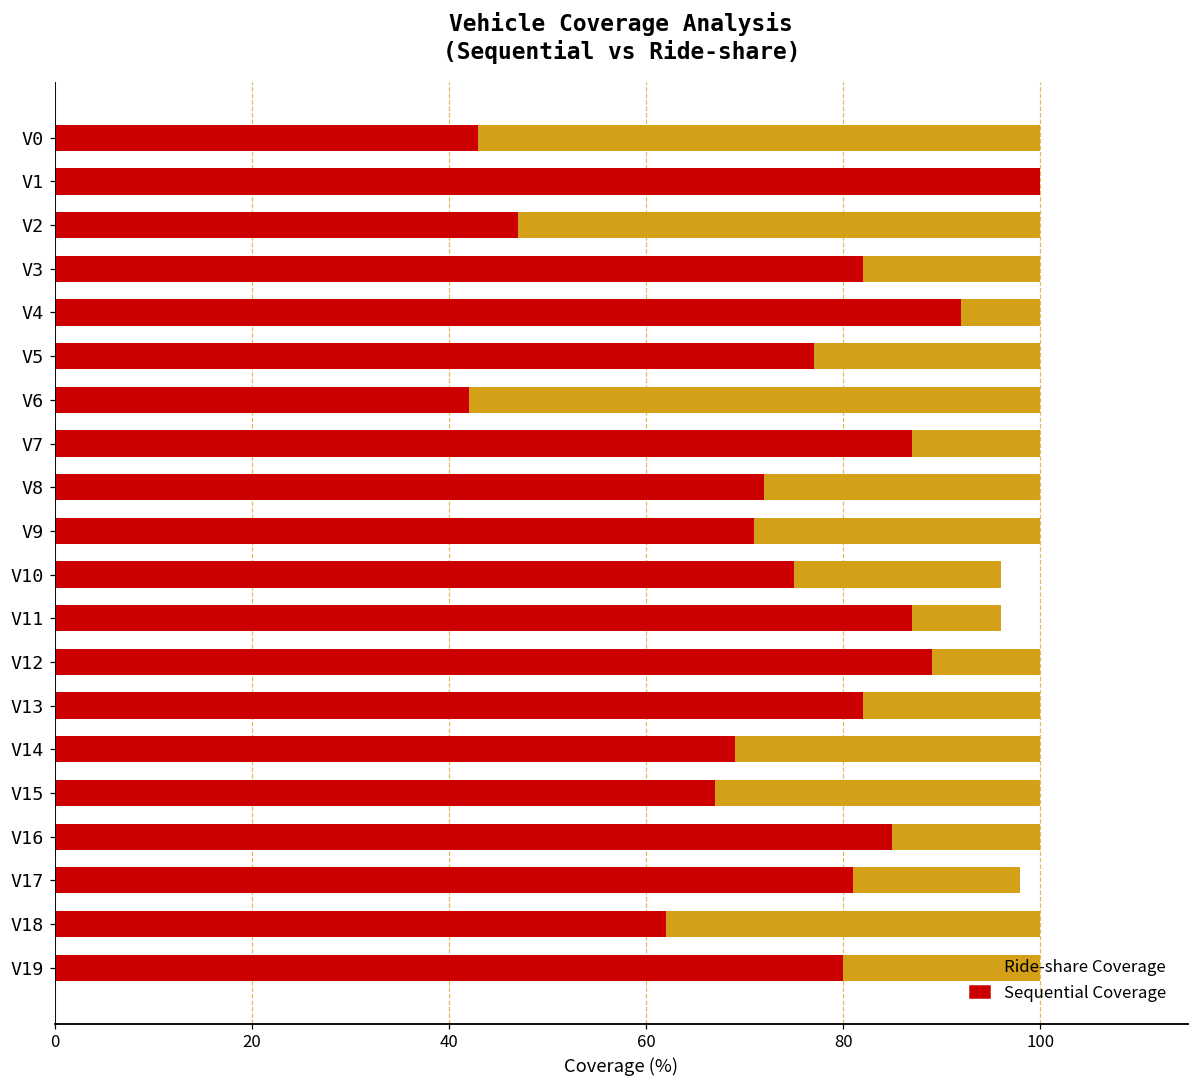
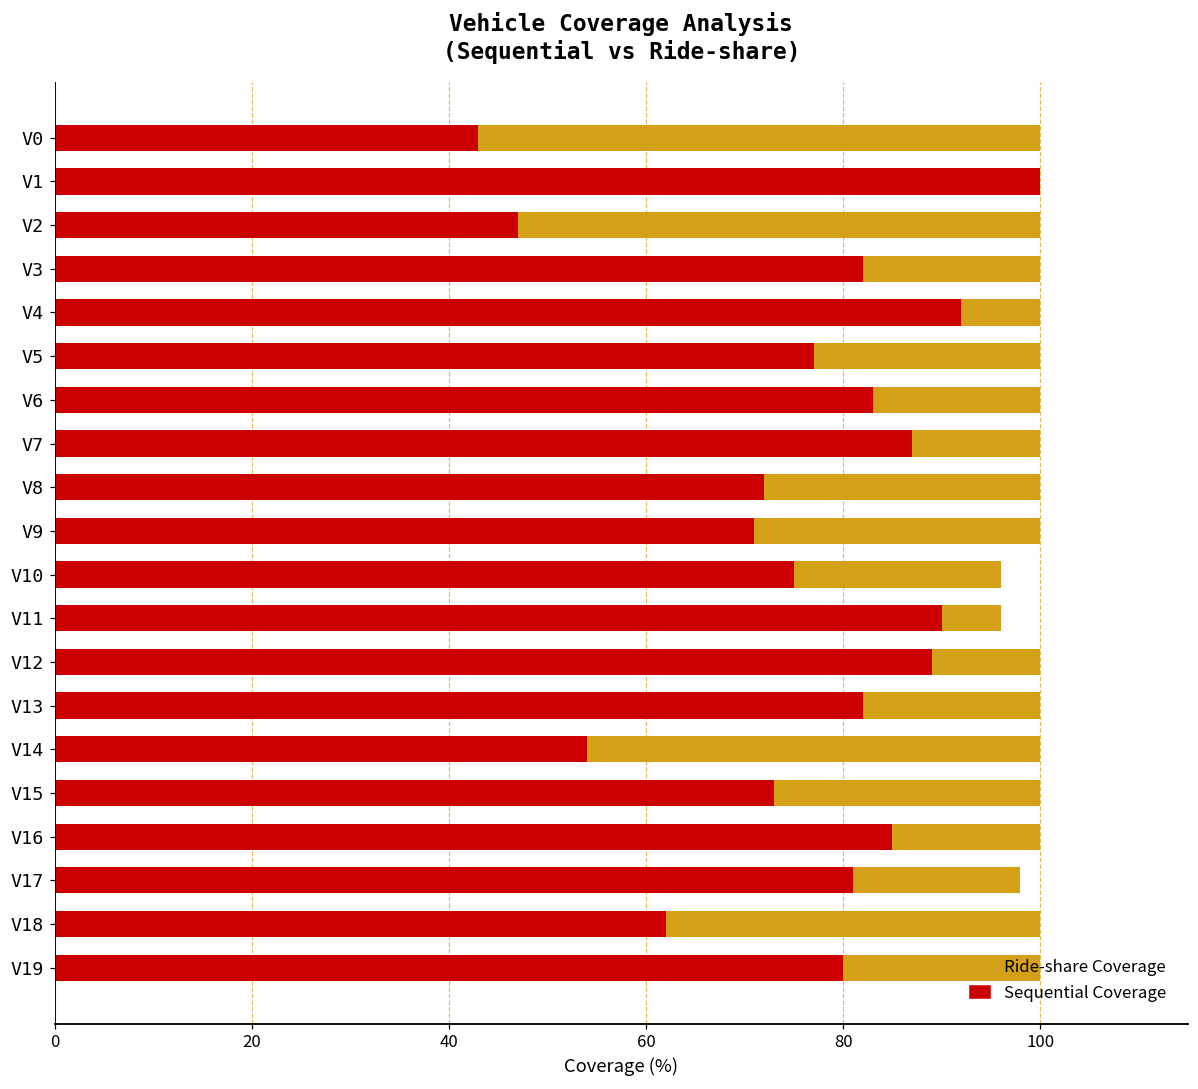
Sequential Coverage, V6: 42 -> 83
Sequential Coverage, V11: 87 -> 90
Sequential Coverage, V14: 69 -> 54
Sequential Coverage, V15: 67 -> 73
